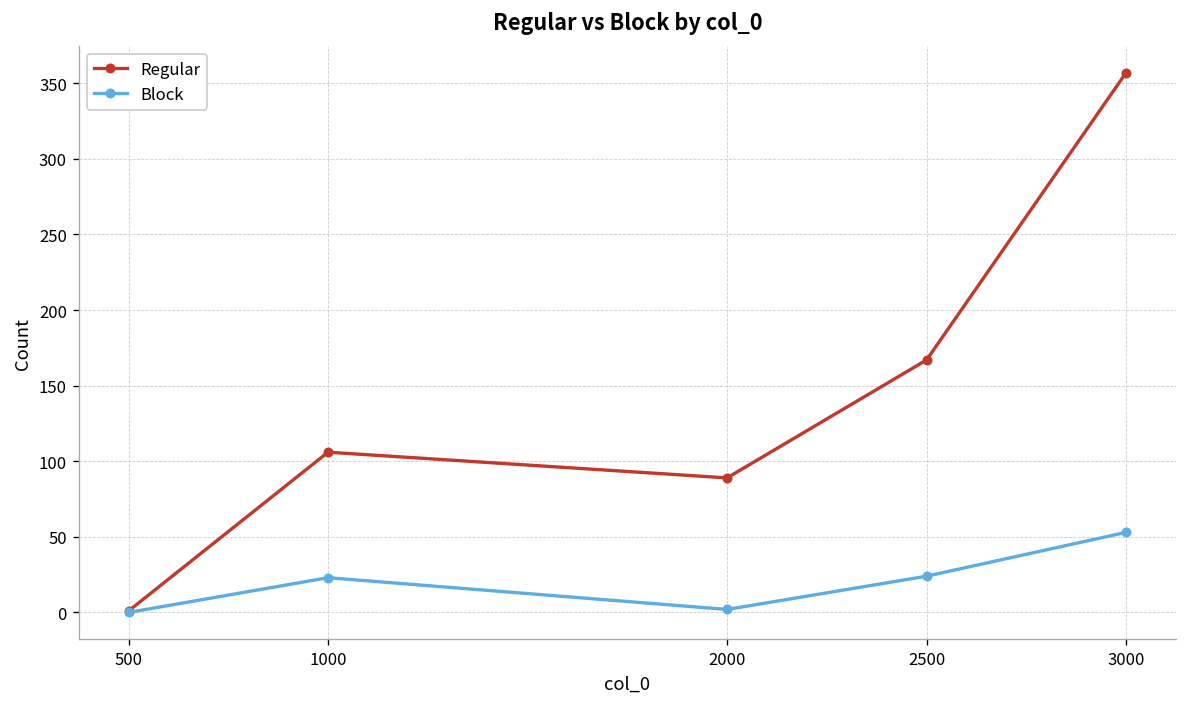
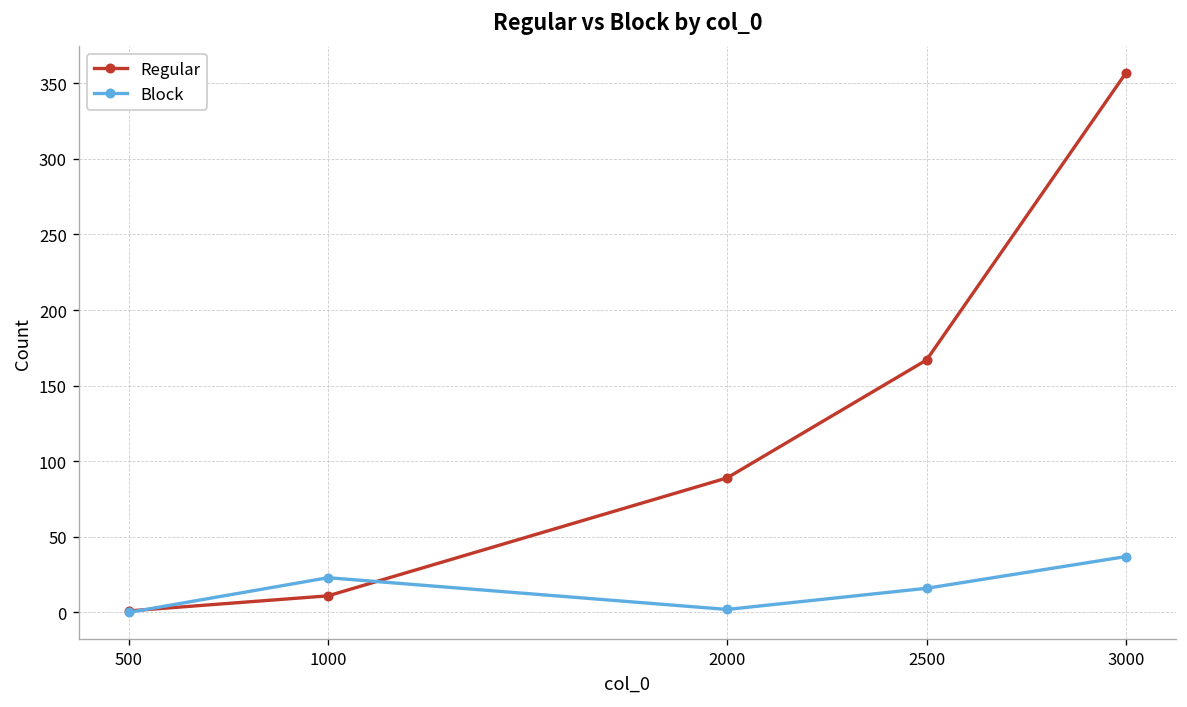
Regular, 1000: 106 -> 11
Block, 2500: 24 -> 16
Block, 3000: 53 -> 37
